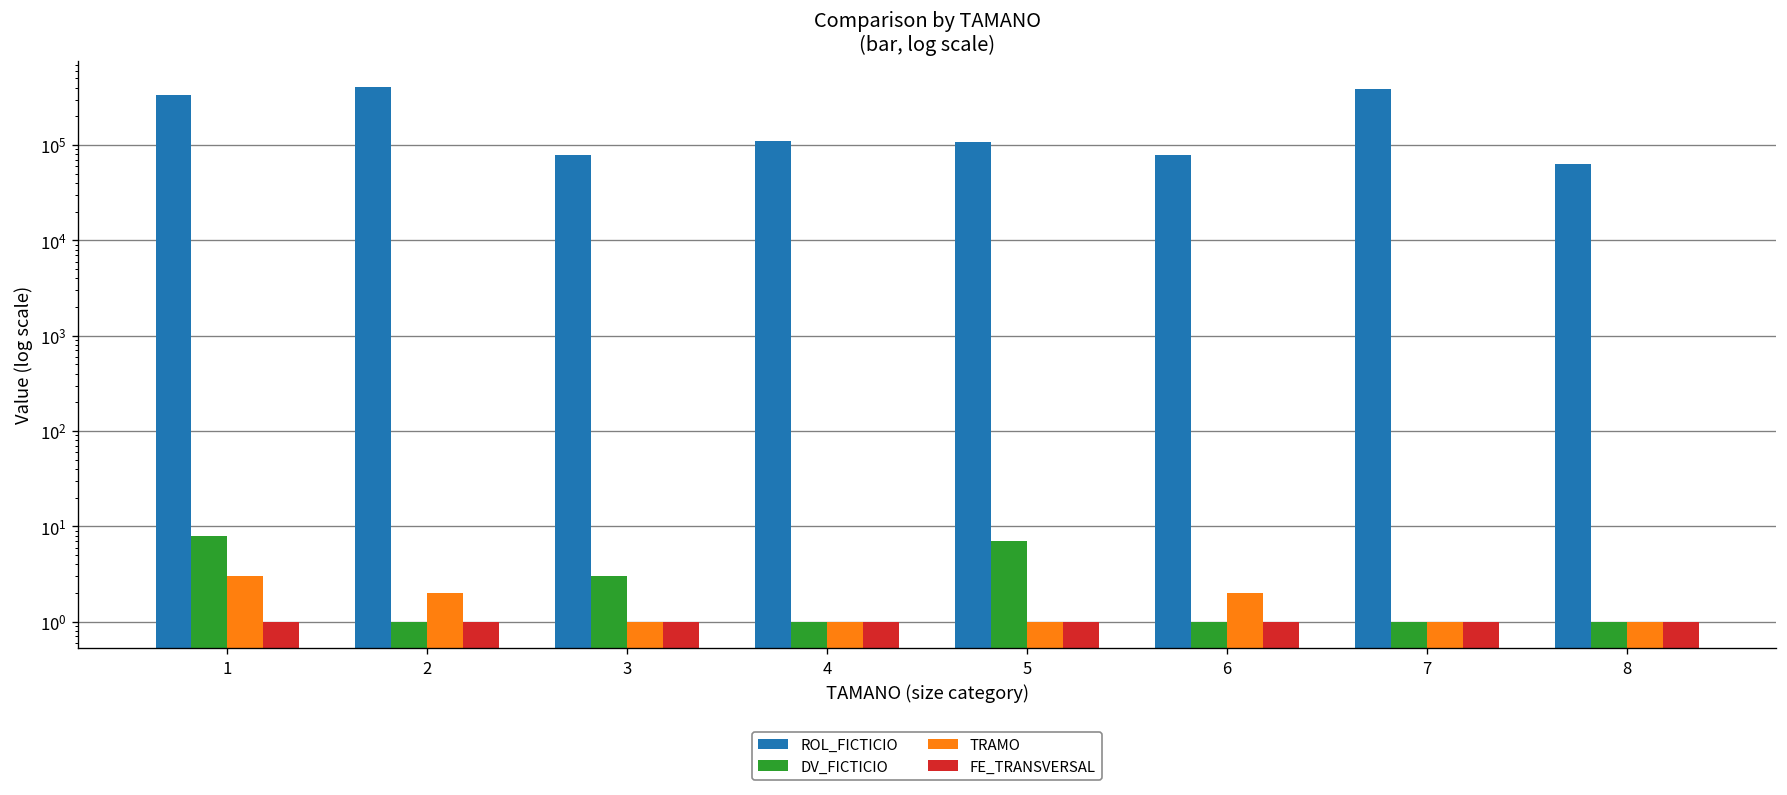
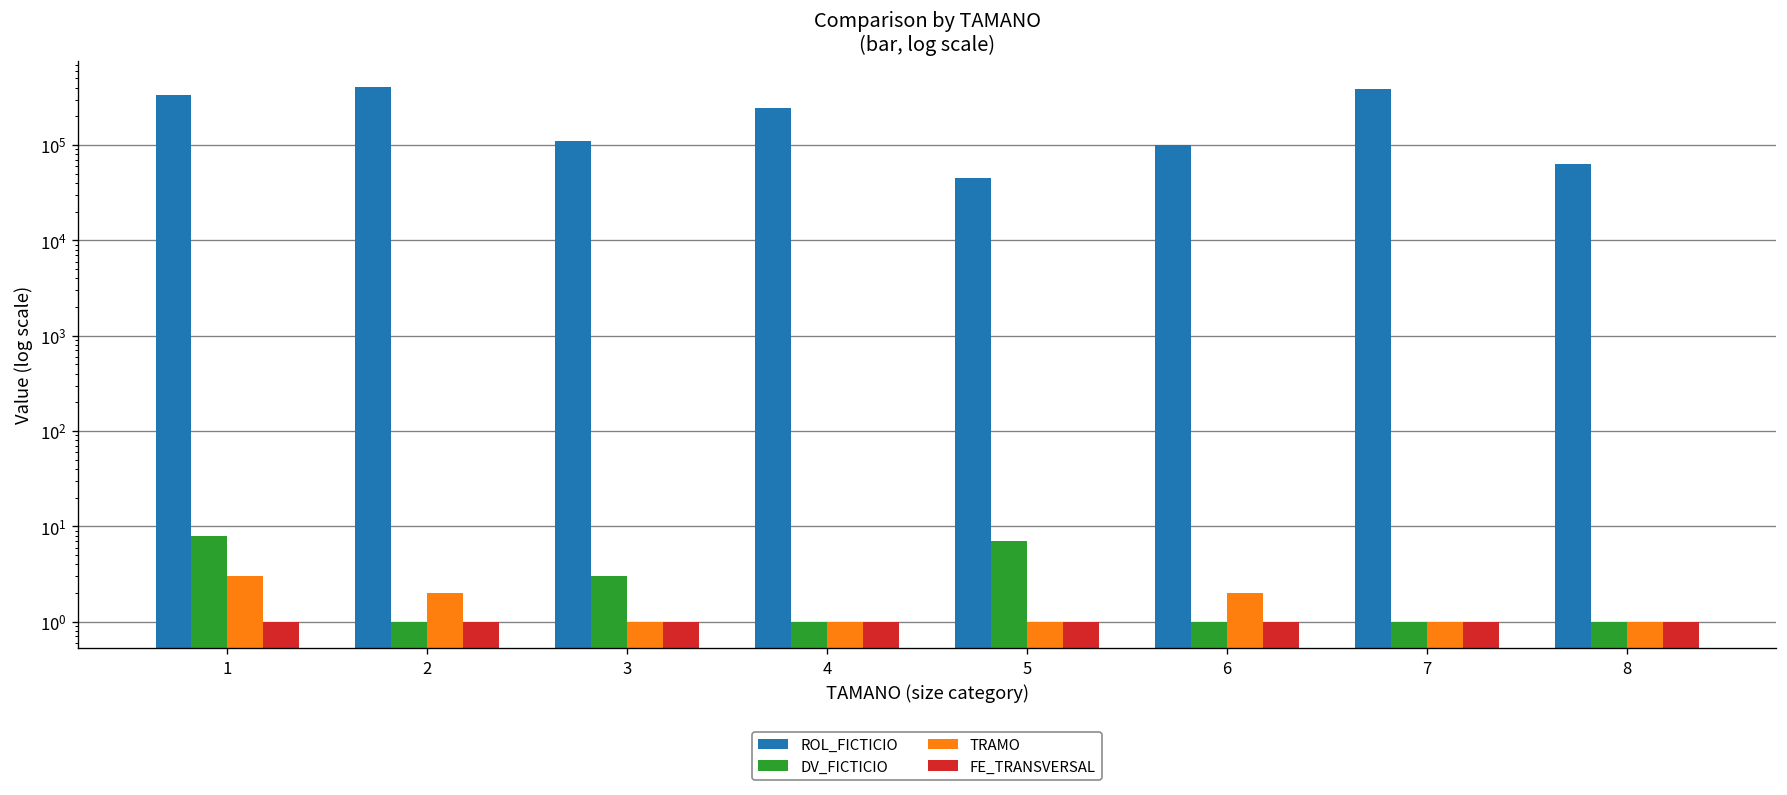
ROL_FICTICIO, 3: 80000 -> 110000
ROL_FICTICIO, 4: 110000 -> 240000
ROL_FICTICIO, 5: 110000 -> 50000
ROL_FICTICIO, 6: 80000 -> 100000
